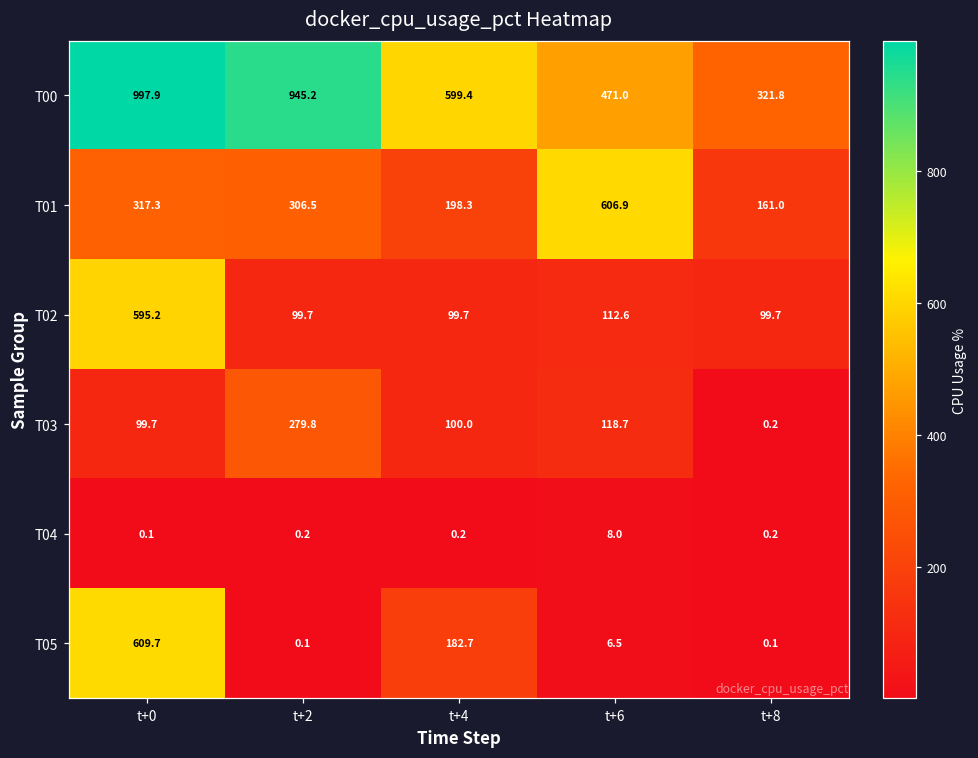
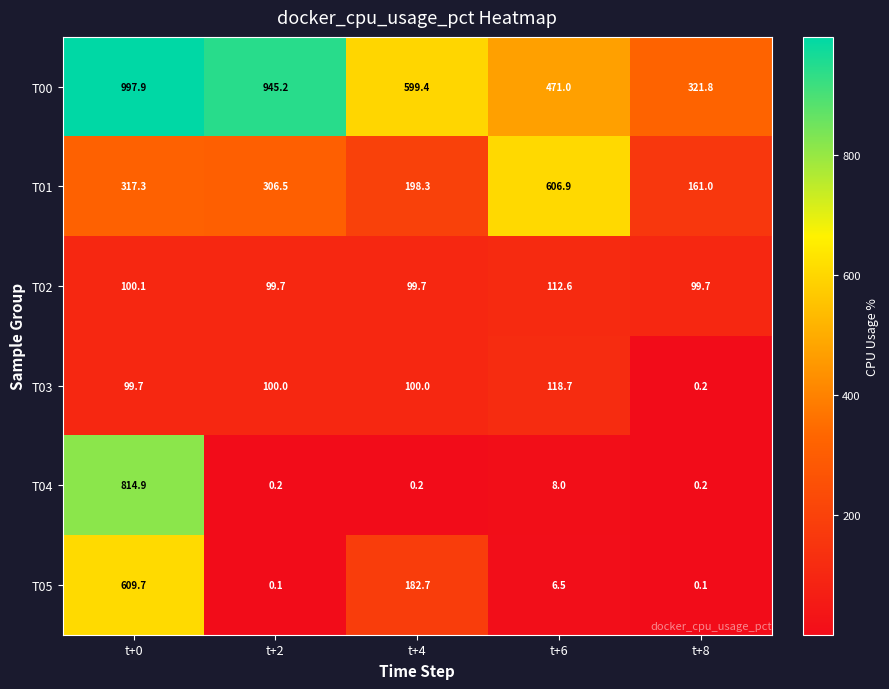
T02, t+0: 595.2 -> 100.1
T03, t+2: 279.8 -> 100.0
T04, t+0: 0.1 -> 814.9
